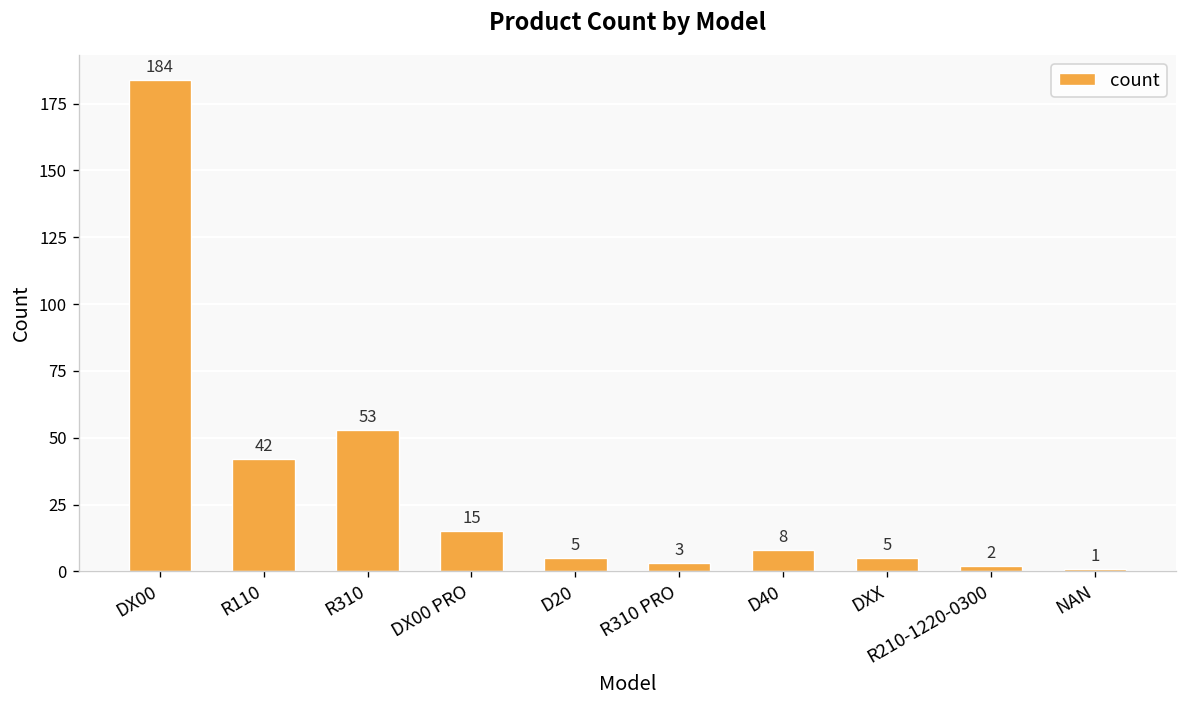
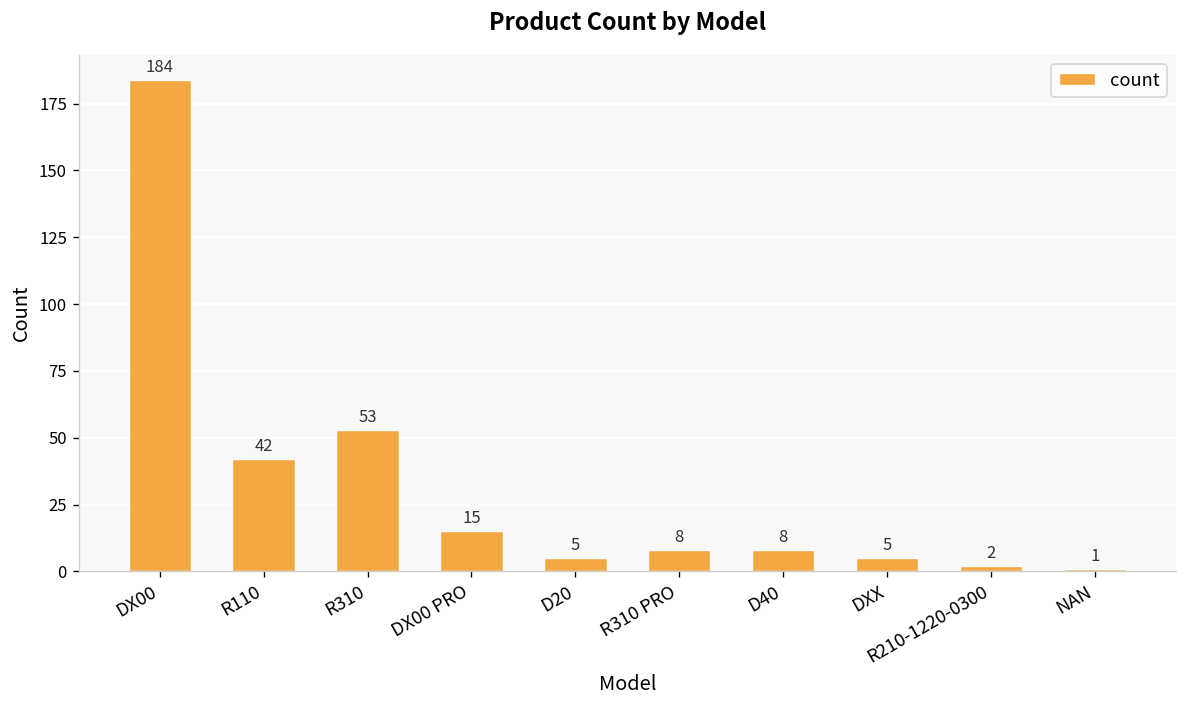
R310 PRO: 3 -> 8
